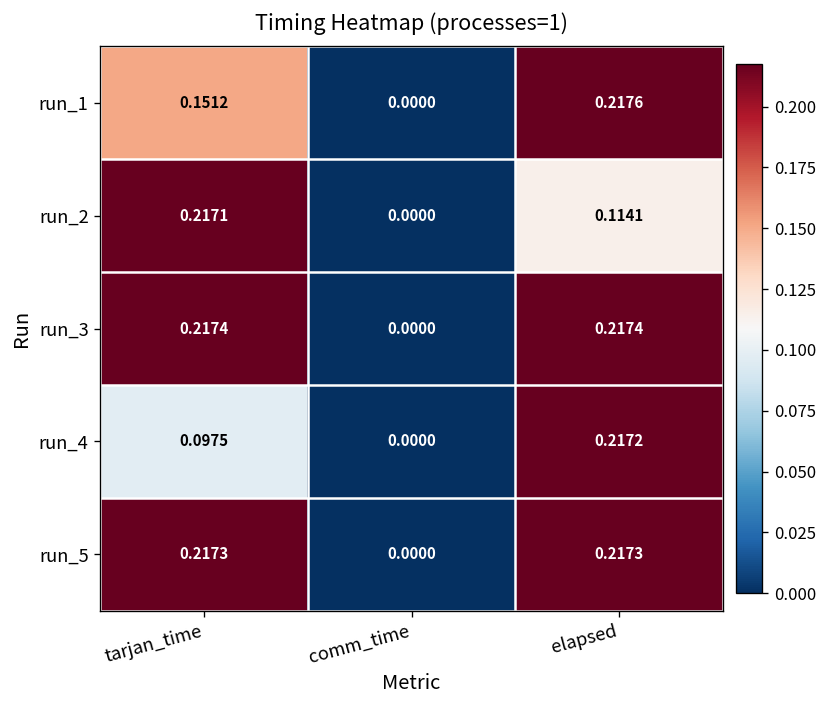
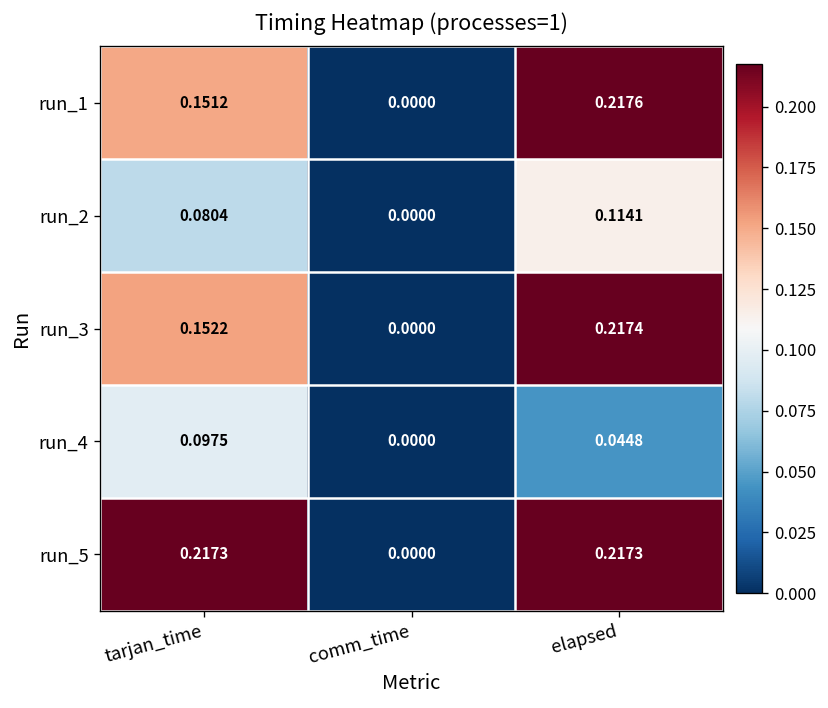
run_2, tarjan_time: 0.2171 -> 0.0804
run_3, tarjan_time: 0.2174 -> 0.1522
run_4, elapsed: 0.2172 -> 0.0448
